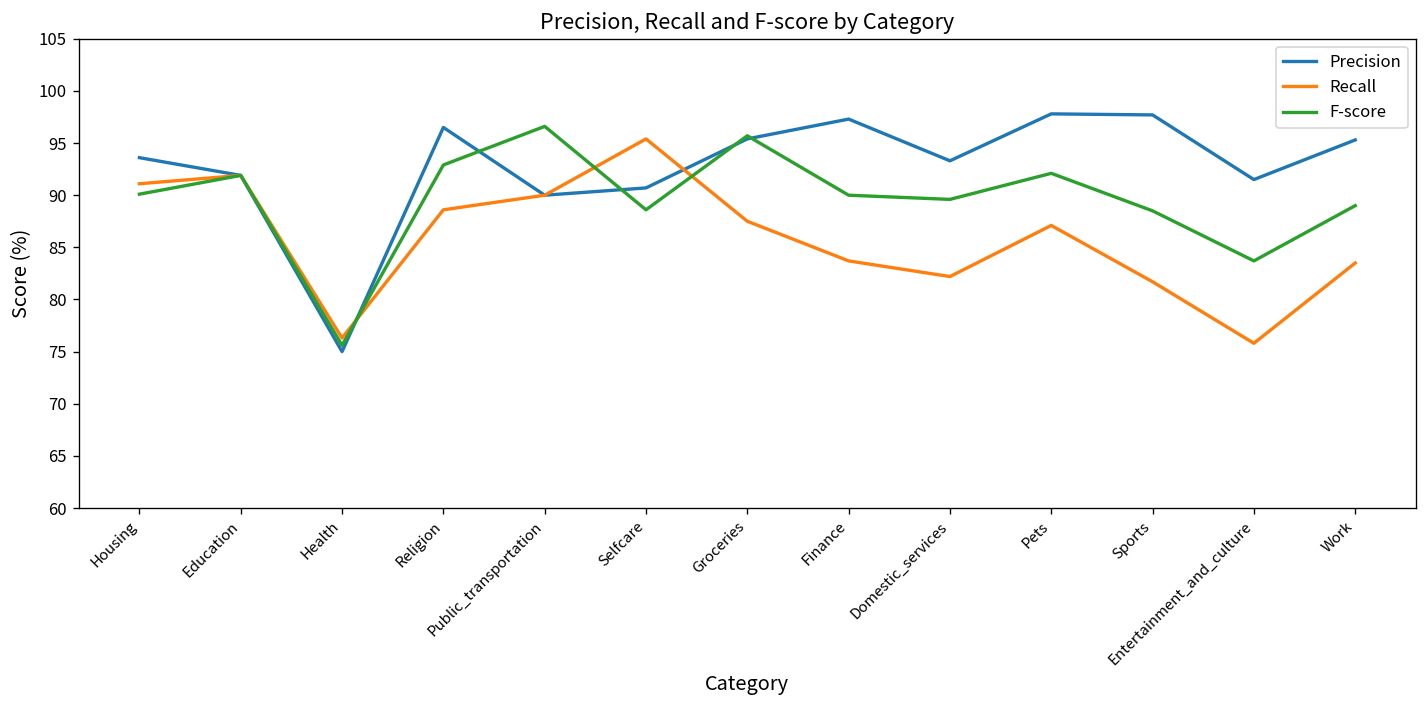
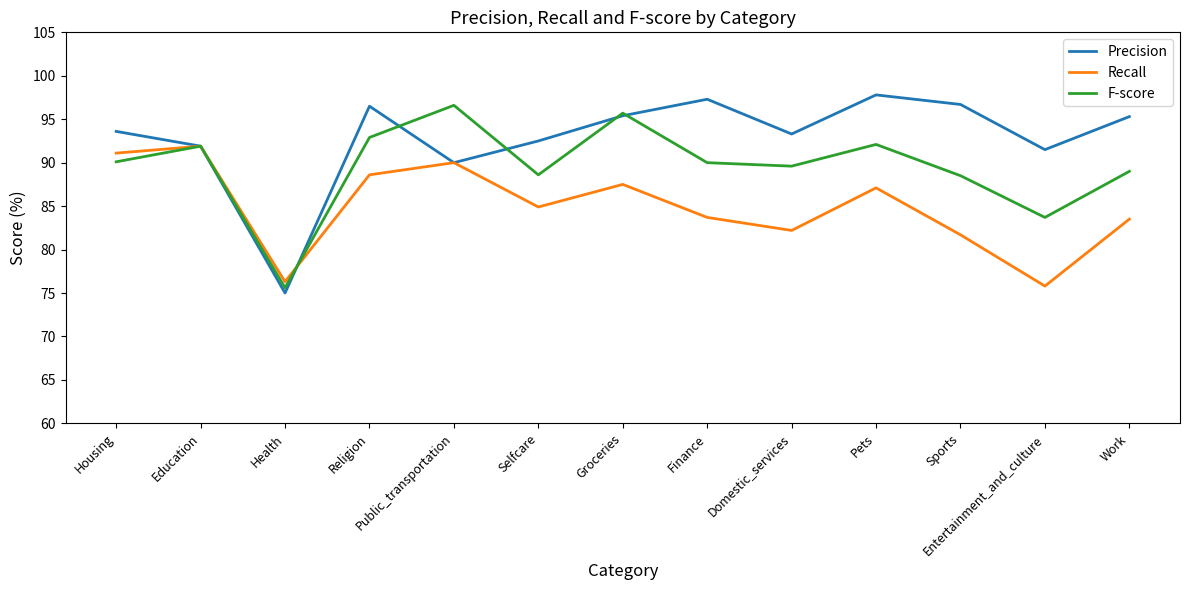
Precision, Selfcare: 91 -> 93
Recall, Selfcare: 95 -> 85
Precision, Sports: 98 -> 97
